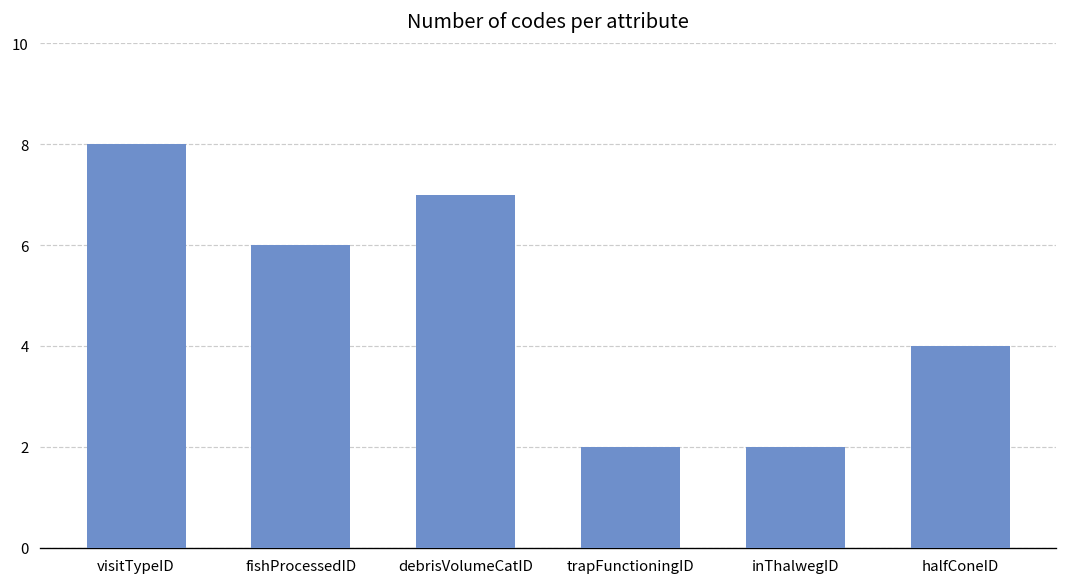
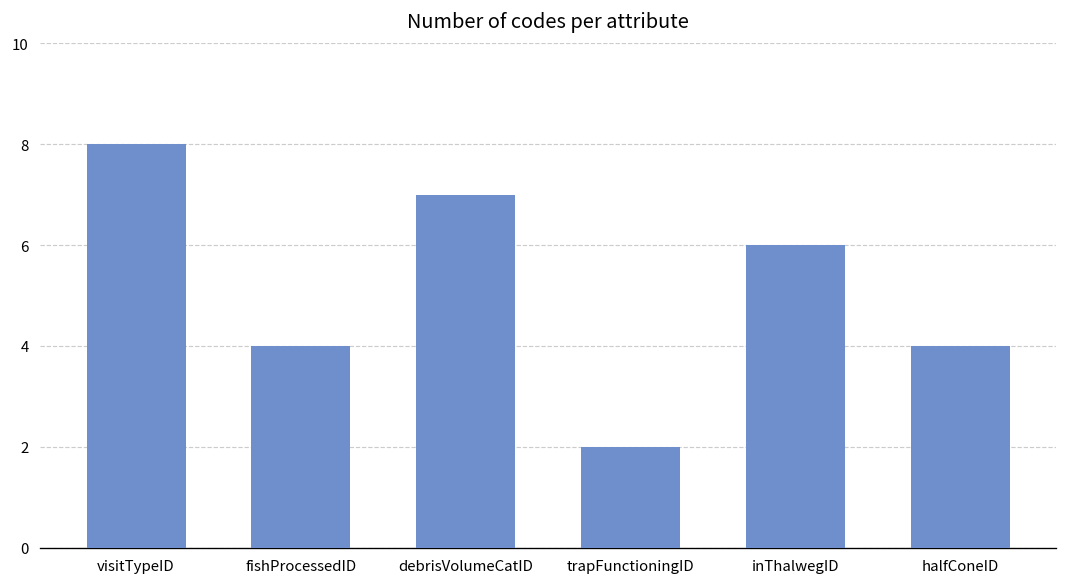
fishProcessedID: 6 -> 4
inThalwegID: 2 -> 6
